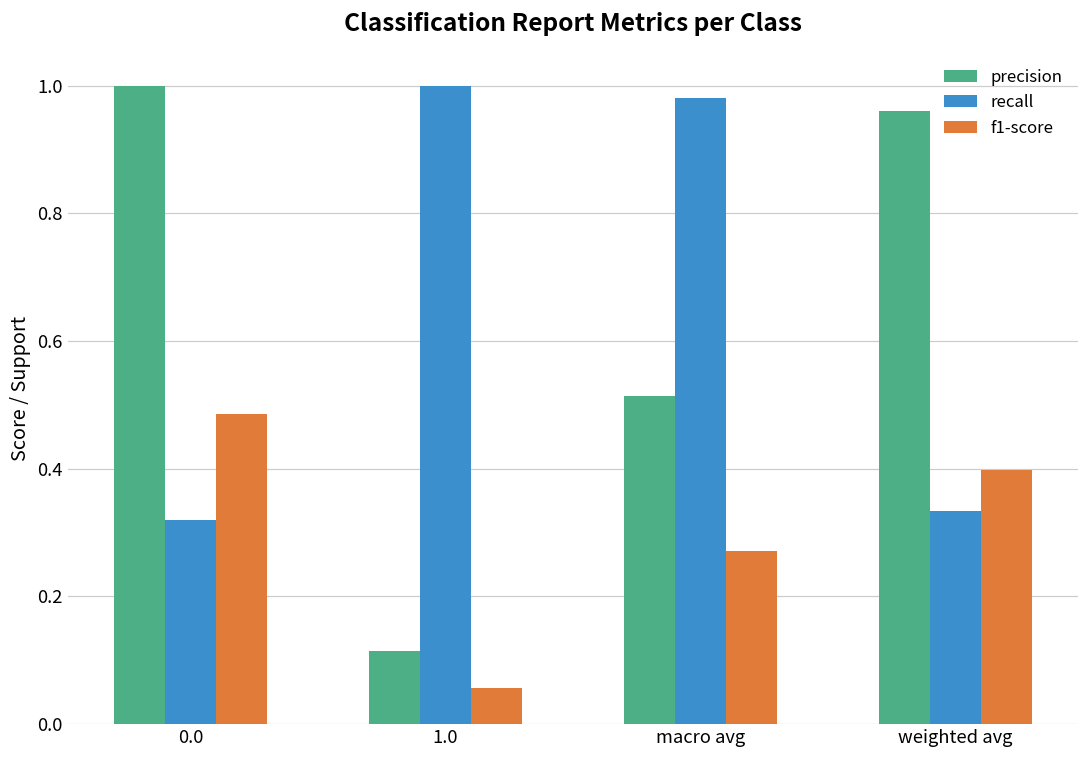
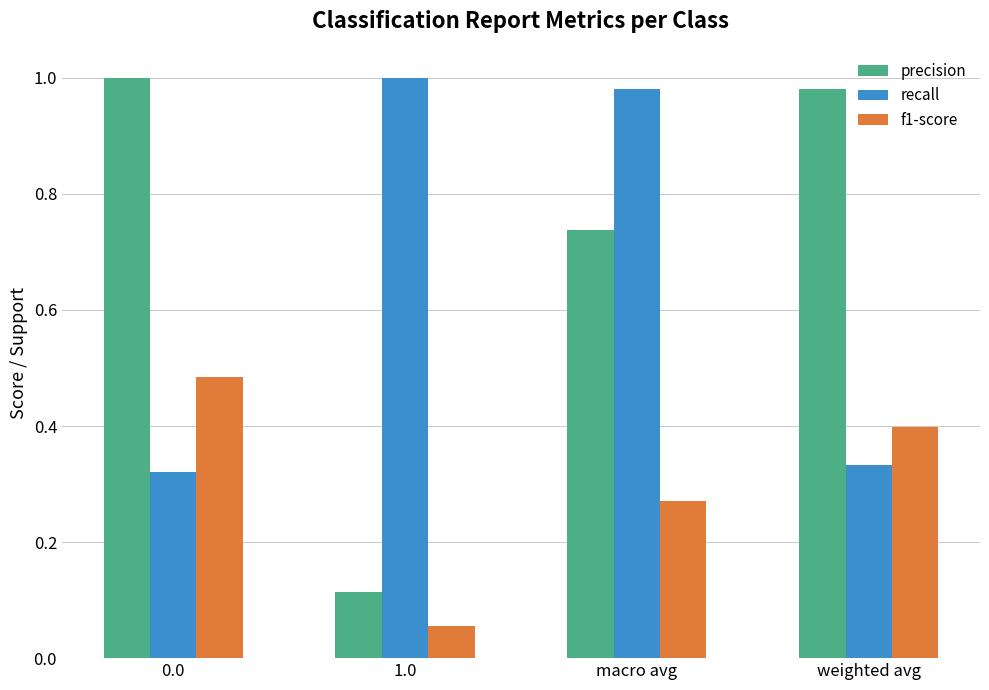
precision, macro avg: 0.51 -> 0.74
precision, weighted avg: 0.96 -> 0.98
